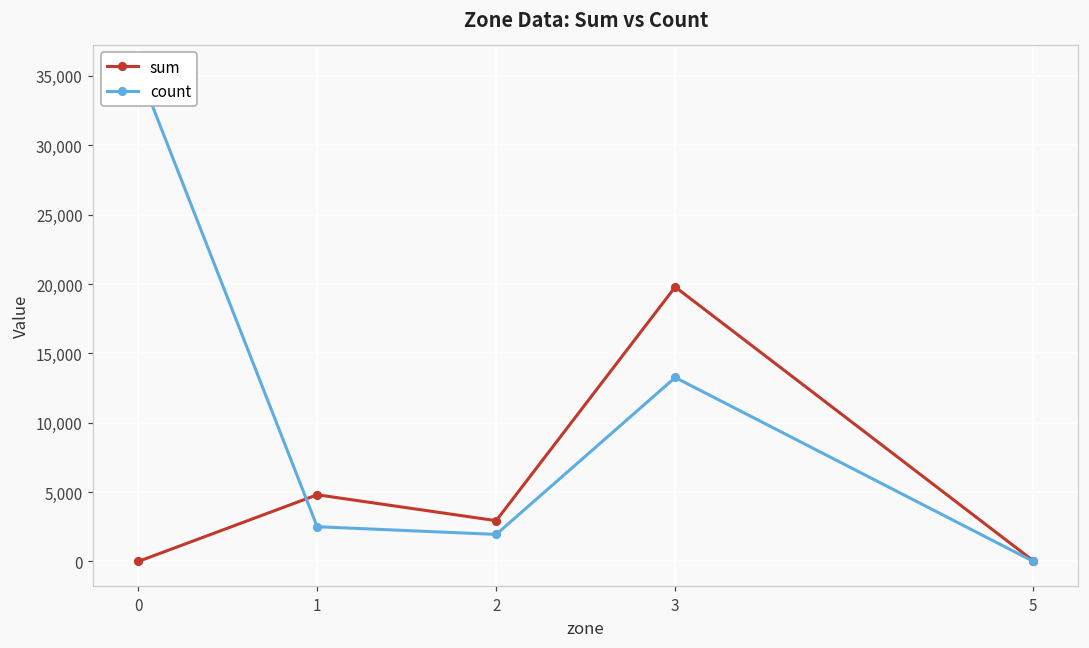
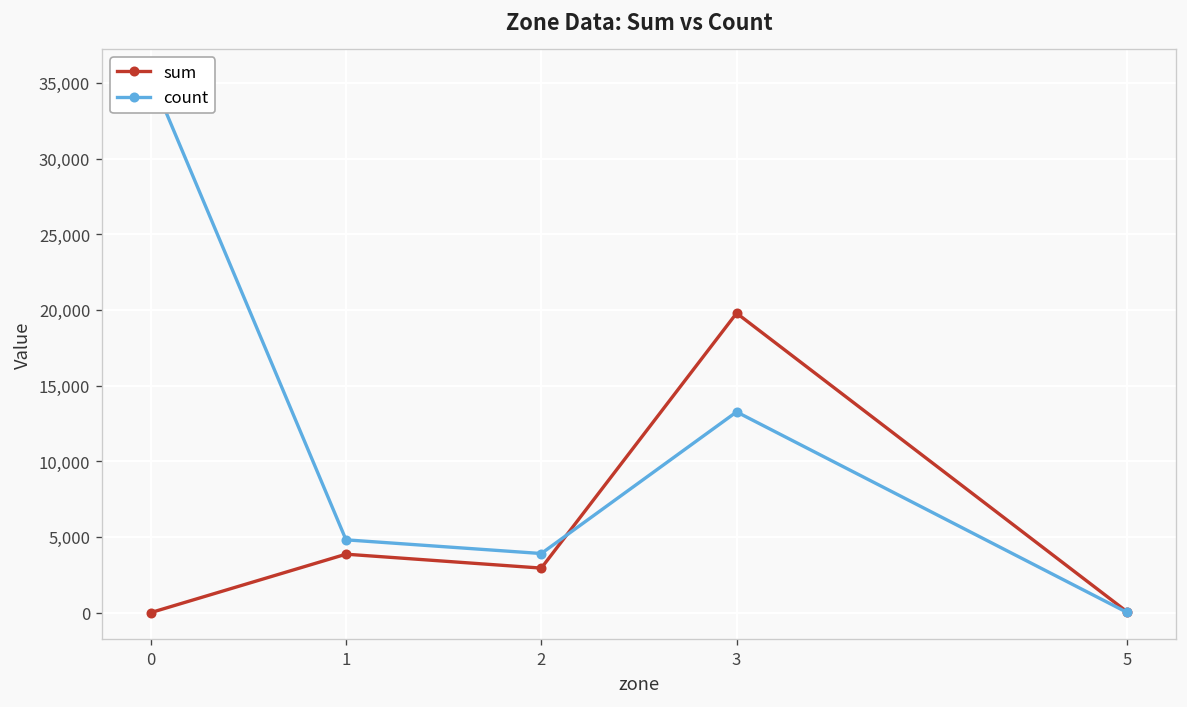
sum, 1: 4,800 -> 3,900
count, 1: 2,500 -> 4,800
count, 2: 2,000 -> 3,900
